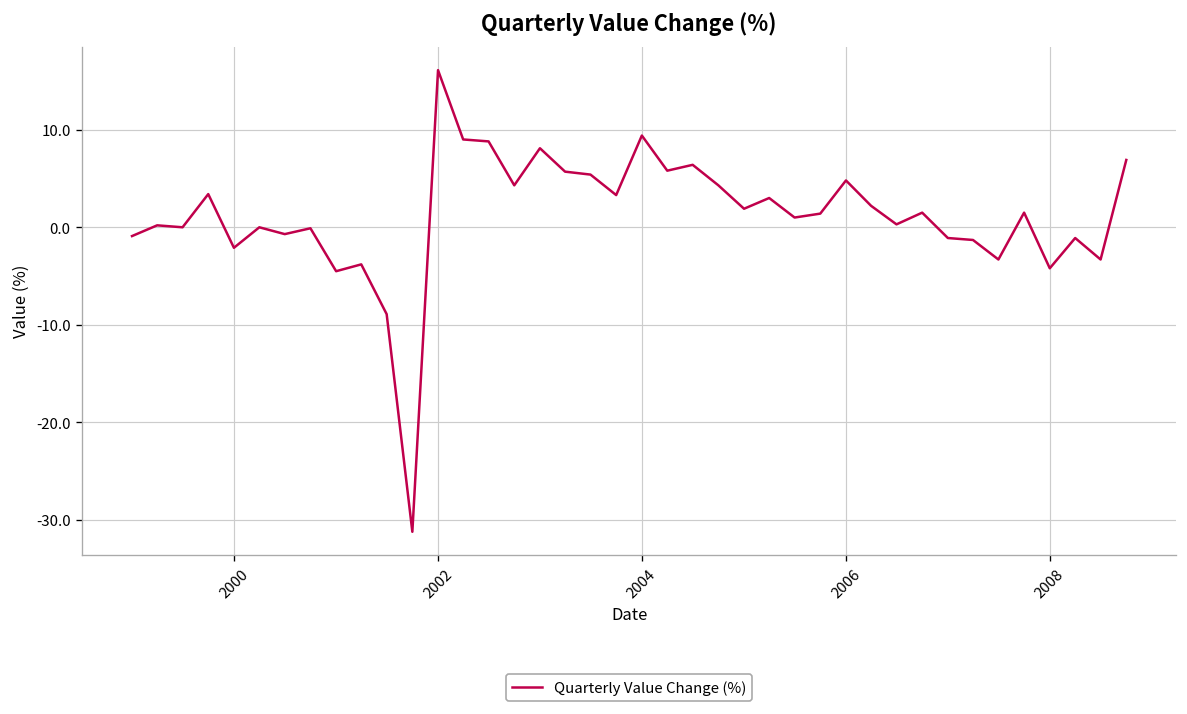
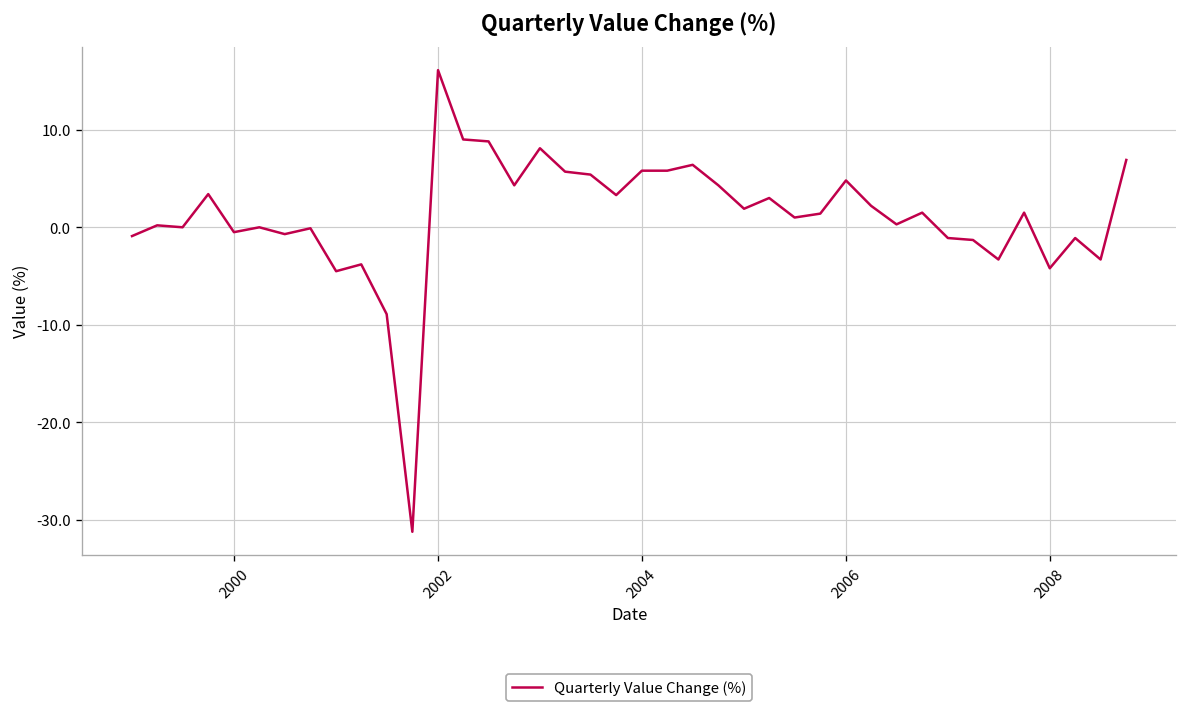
2000: -2 -> -1
2004: 9 -> 6
